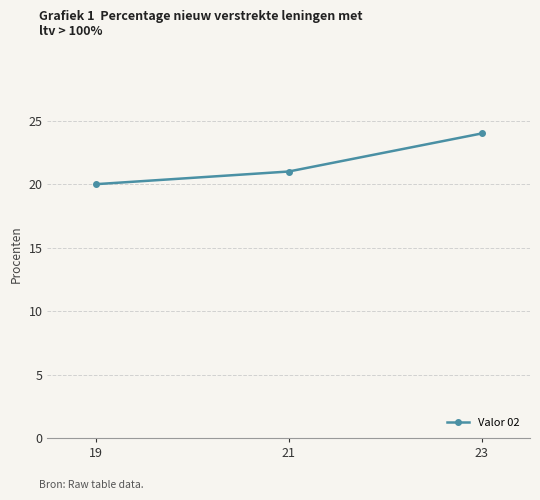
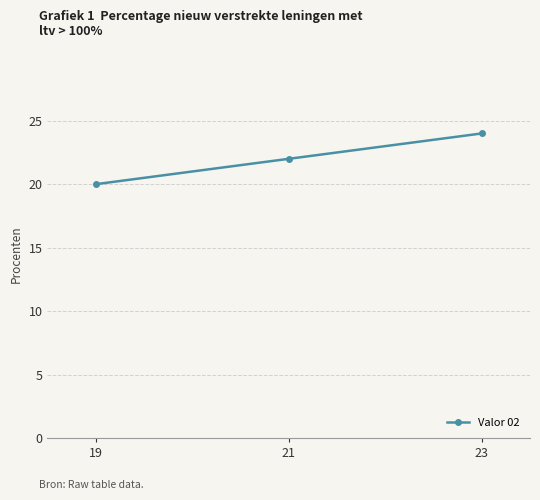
21: 21 -> 22
